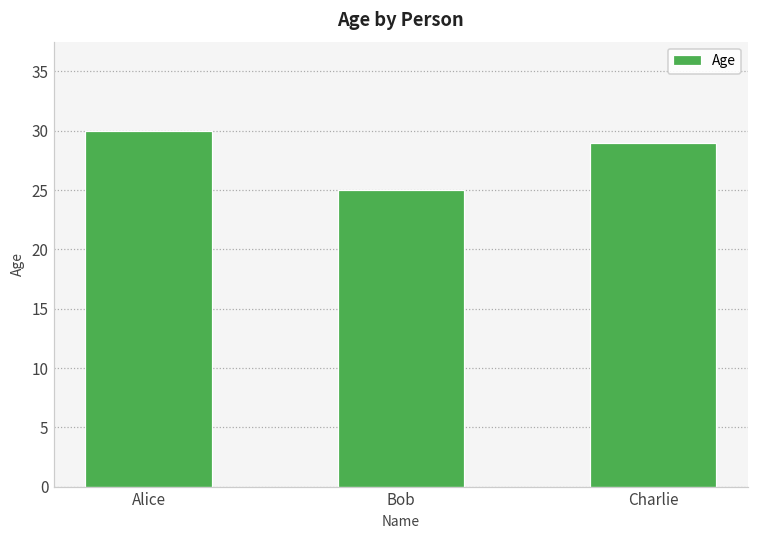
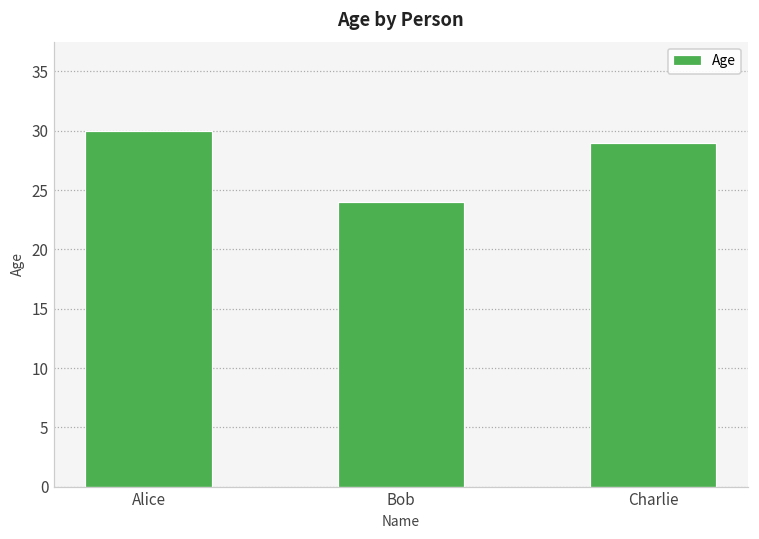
Bob: 25 -> 24
